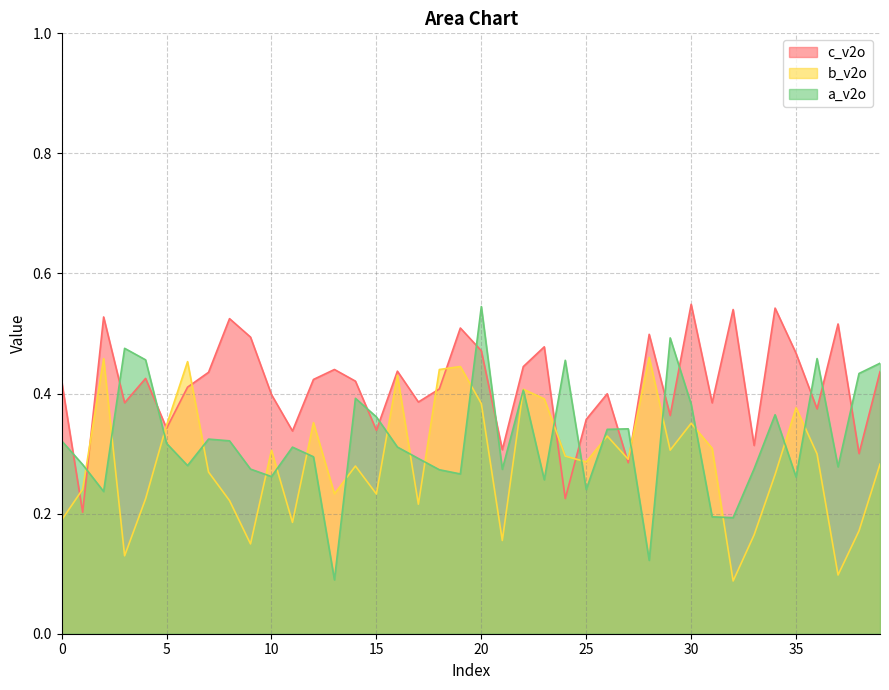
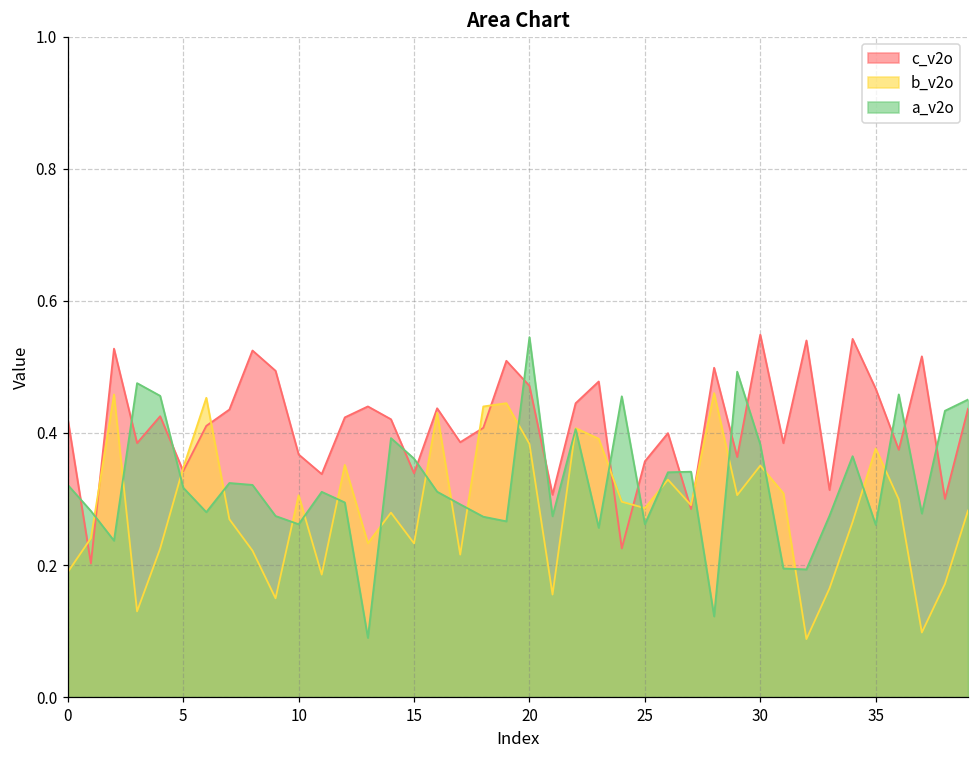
c_v2o, 10: 0.40 -> 0.37
a_v2o, 25: 0.24 -> 0.26
